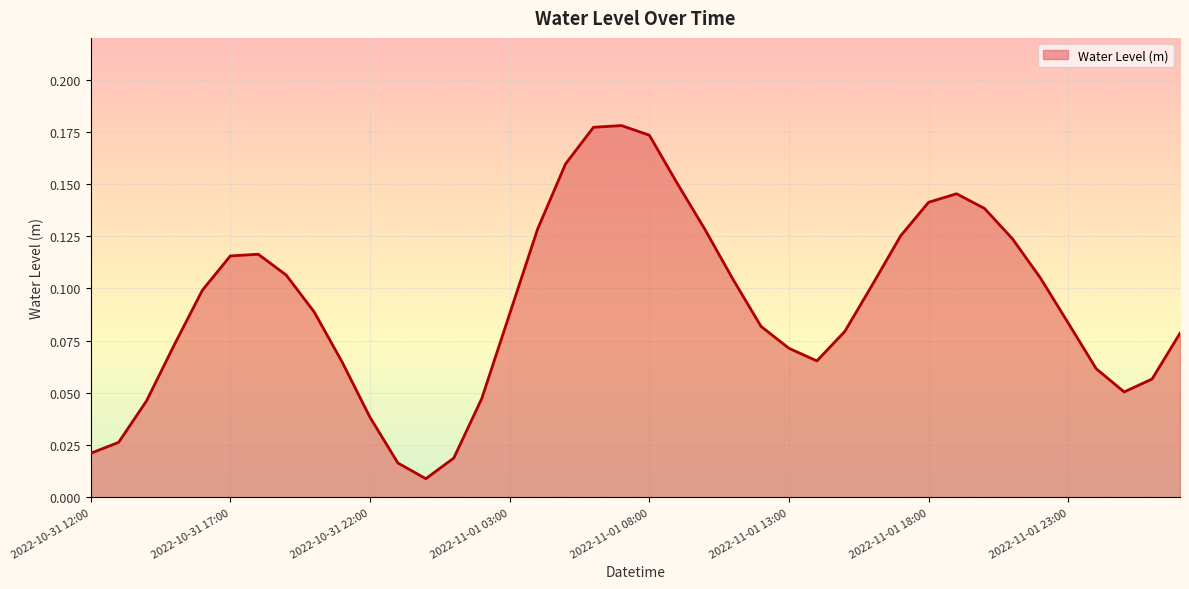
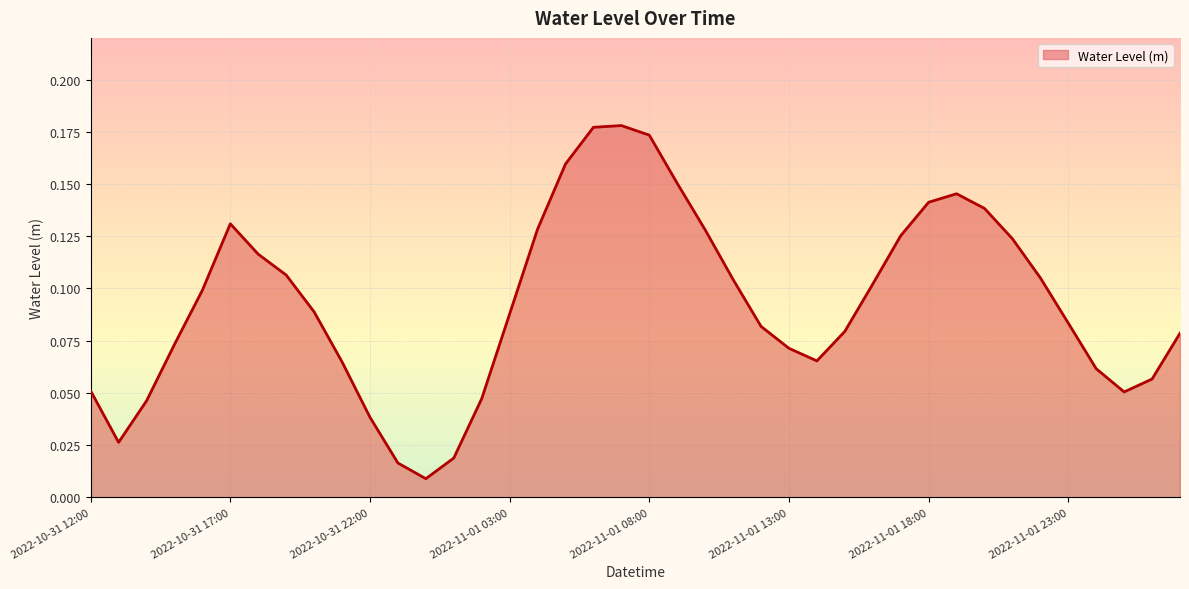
2022-10-31 12:00: 0.021 -> 0.051
2022-10-31 17:00: 0.116 -> 0.131
